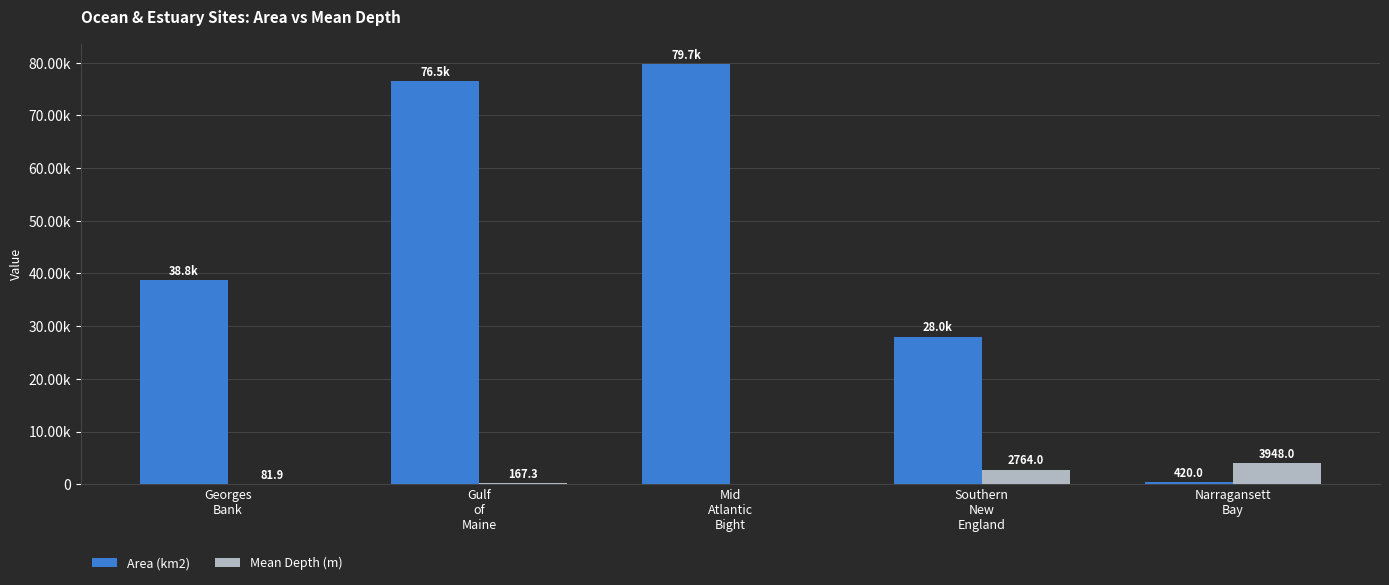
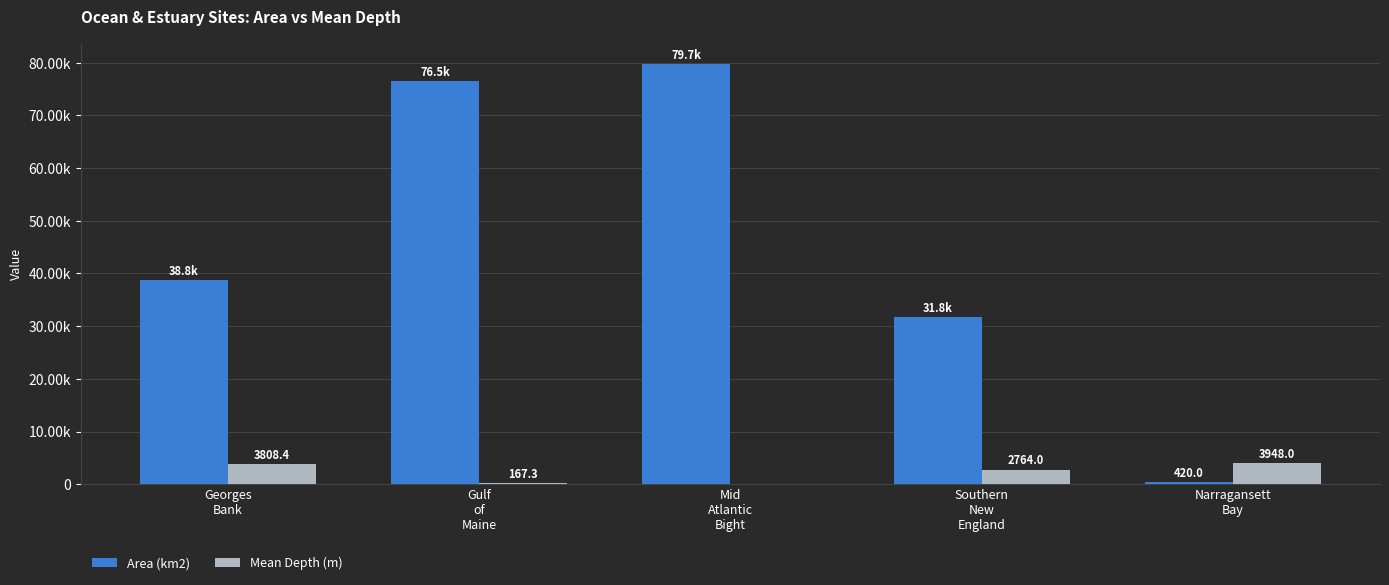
Mean Depth (m), Georges Bank: 81.9 -> 3808.4
Area (km2), Southern New England: 28.0k -> 31.8k
